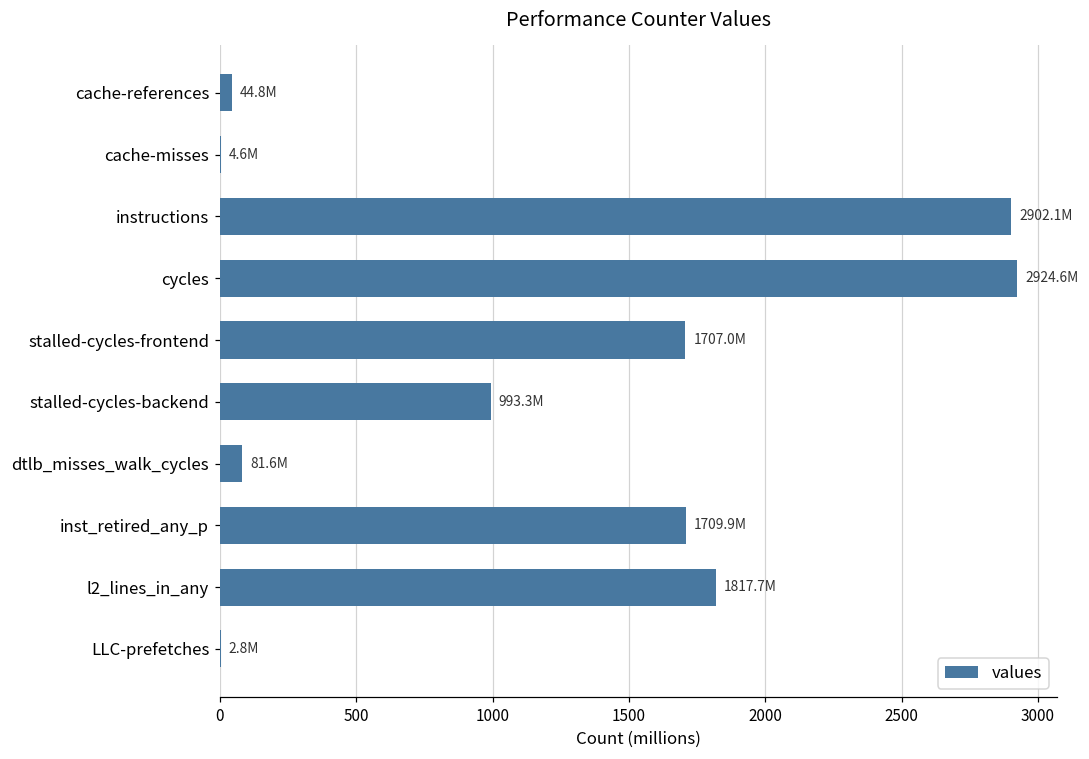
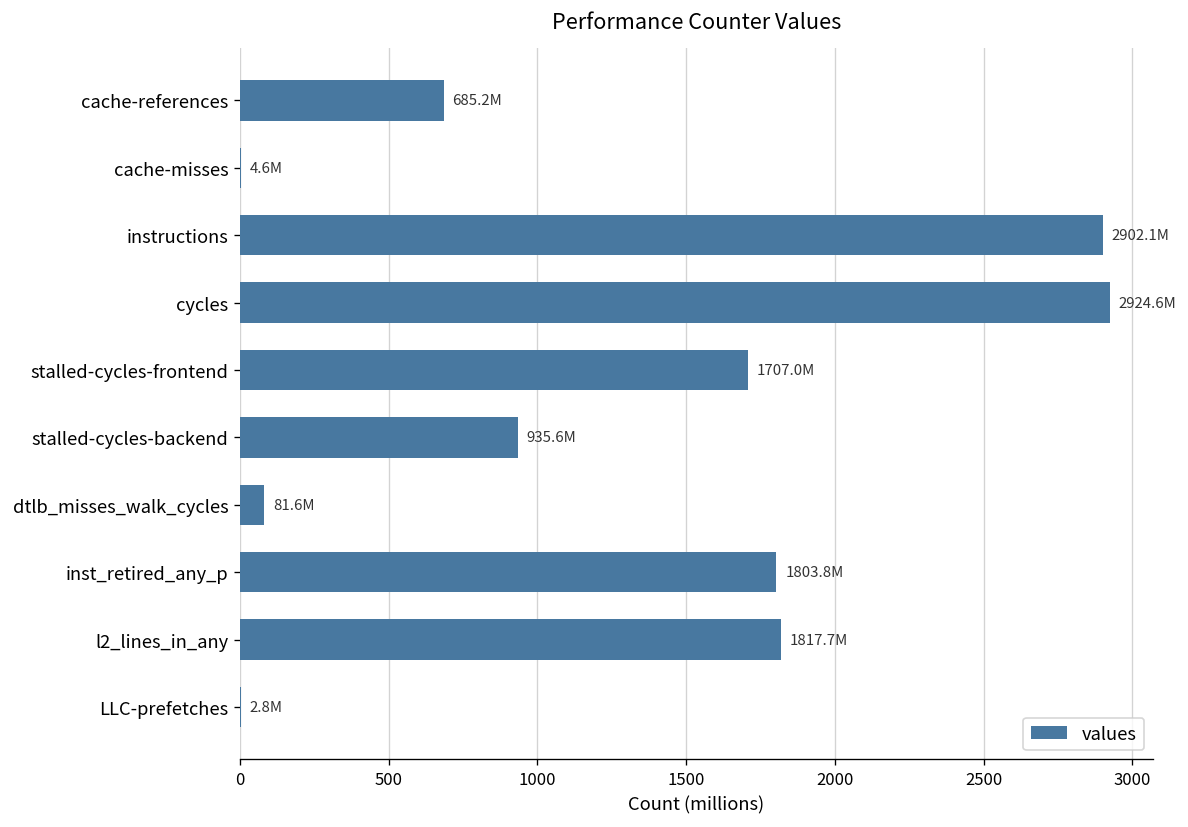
cache-references: 44.8M -> 685.2M
stalled-cycles-backend: 993.3M -> 935.6M
inst_retired_any_p: 1709.9M -> 1803.8M
